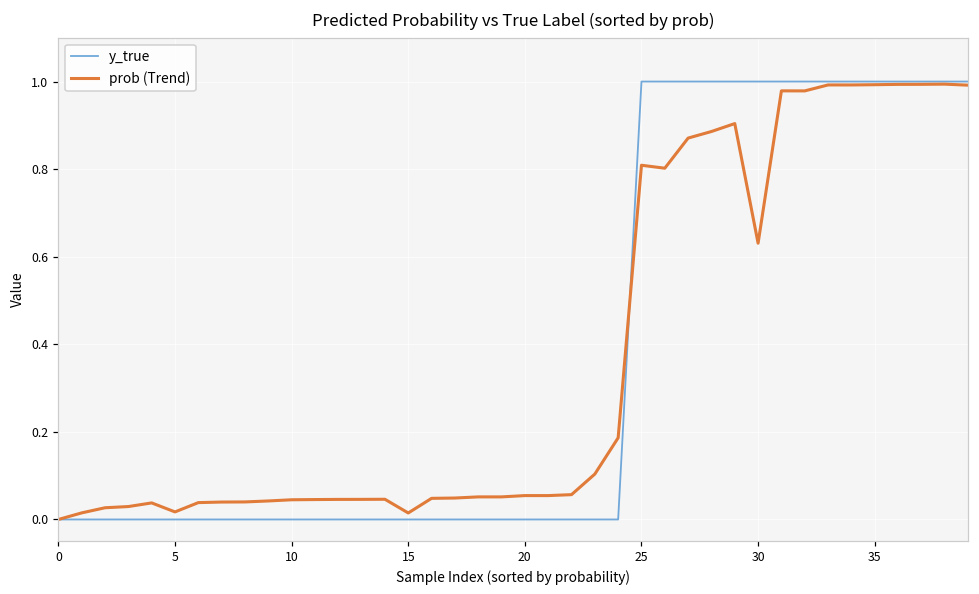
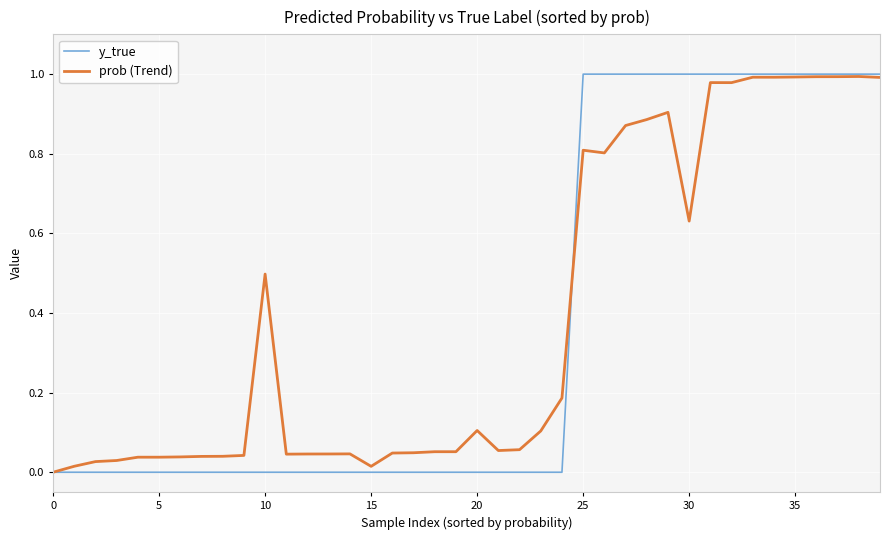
prob (Trend), 5: 0.02 -> 0.04
prob (Trend), 10: 0.04 -> 0.50
prob (Trend), 20: 0.05 -> 0.10
